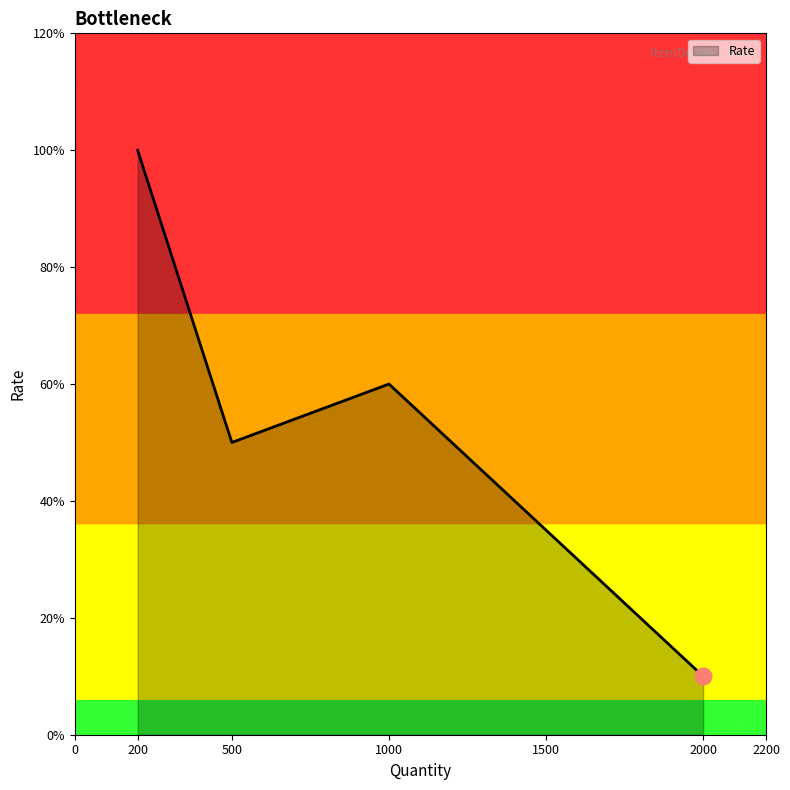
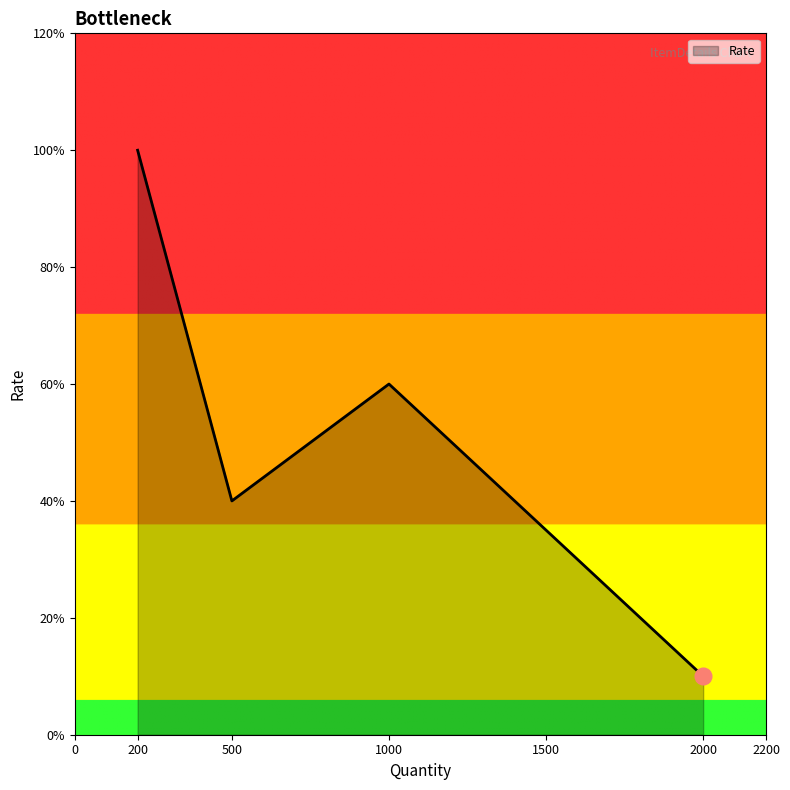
Rate, 500: 50% -> 40%
